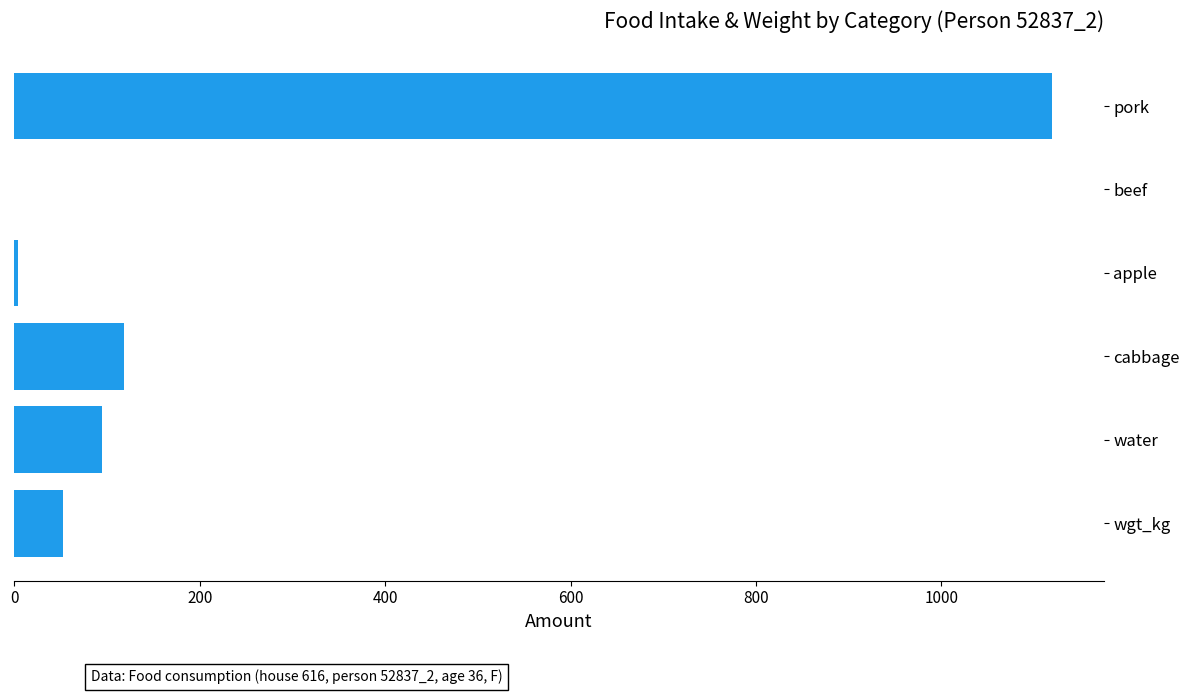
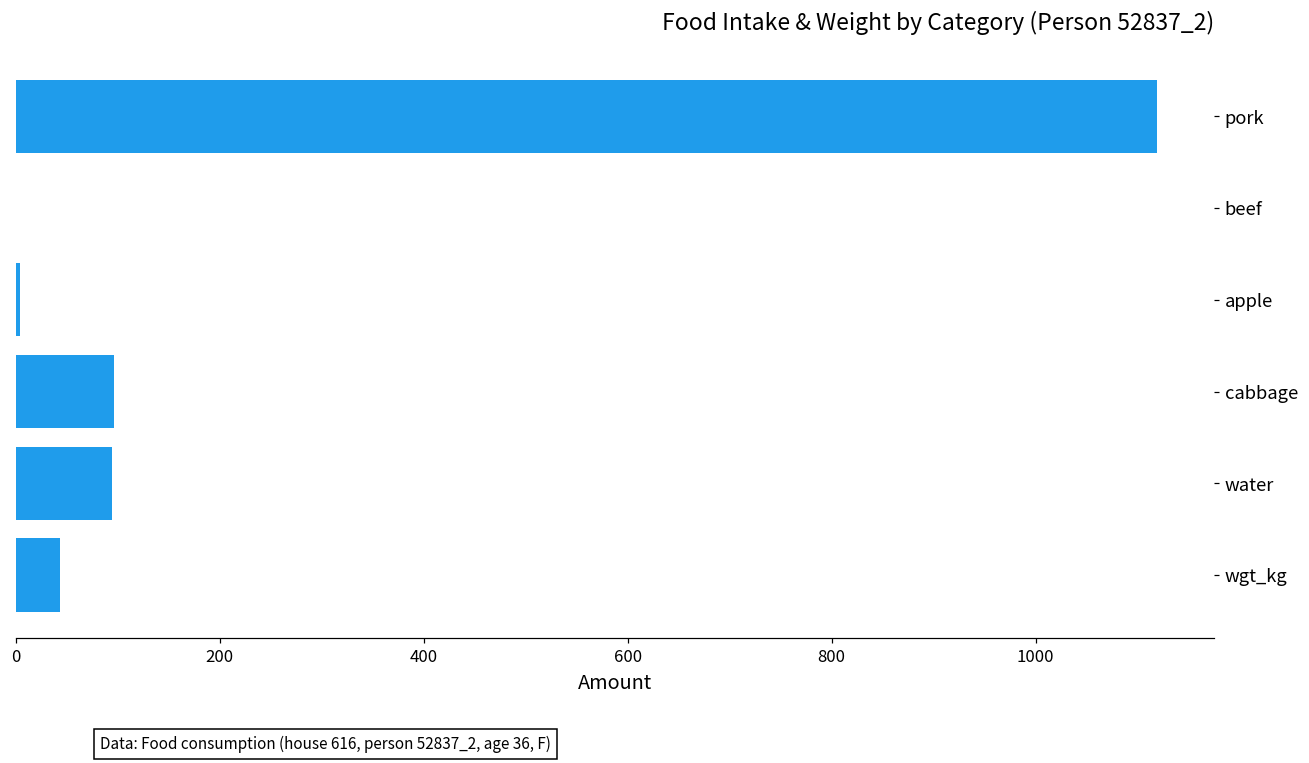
cabbage: 120 -> 100
wgt_kg: 50 -> 40
